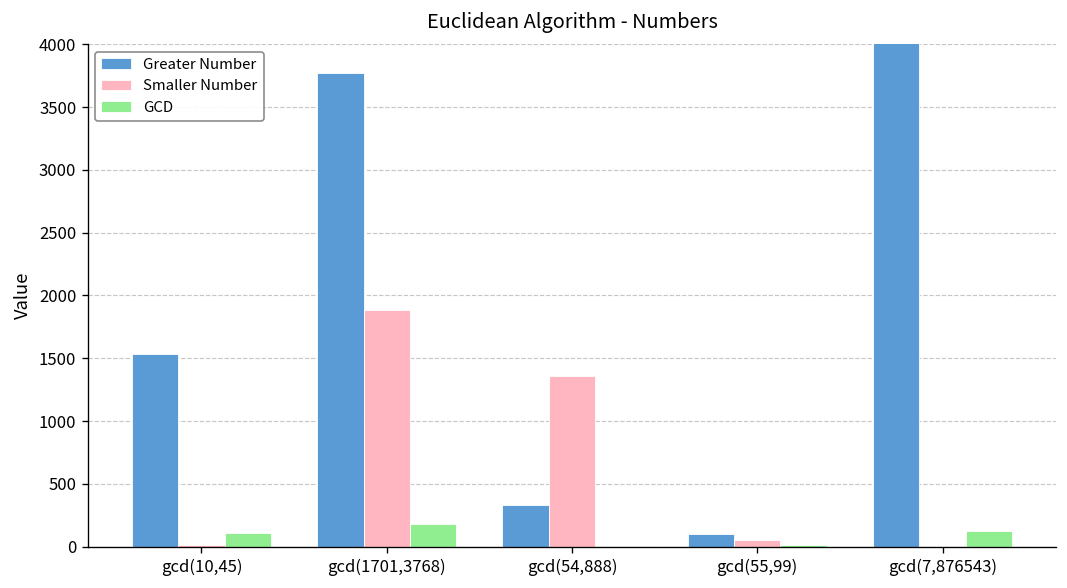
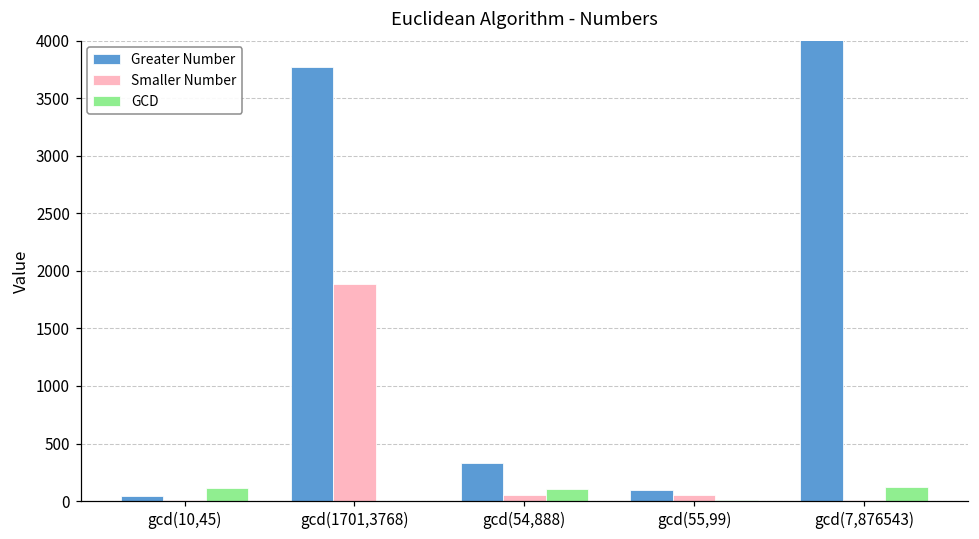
Greater Number, gcd(10,45): 1540 -> 50
GCD, gcd(1701,3768): 180 -> 0
Smaller Number, gcd(54,888): 1360 -> 50
GCD, gcd(54,888): 10 -> 110
